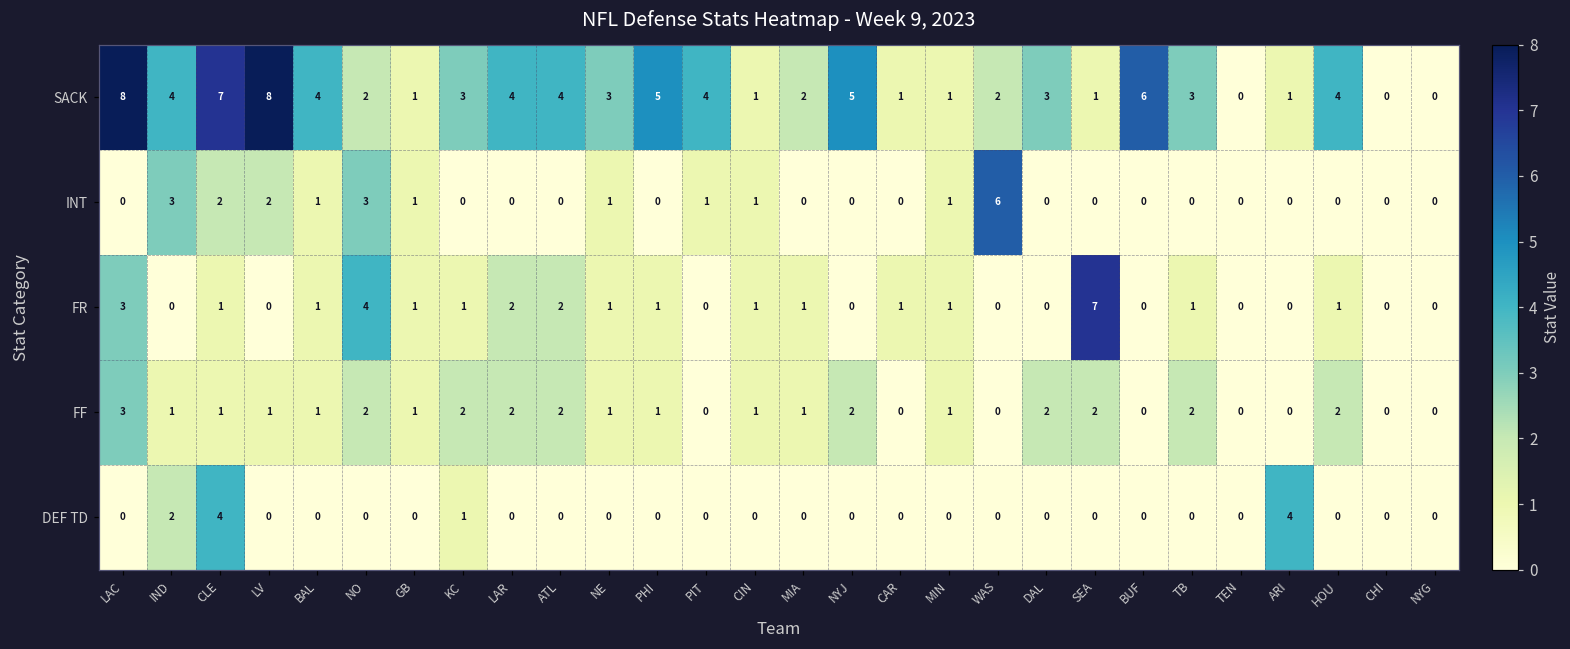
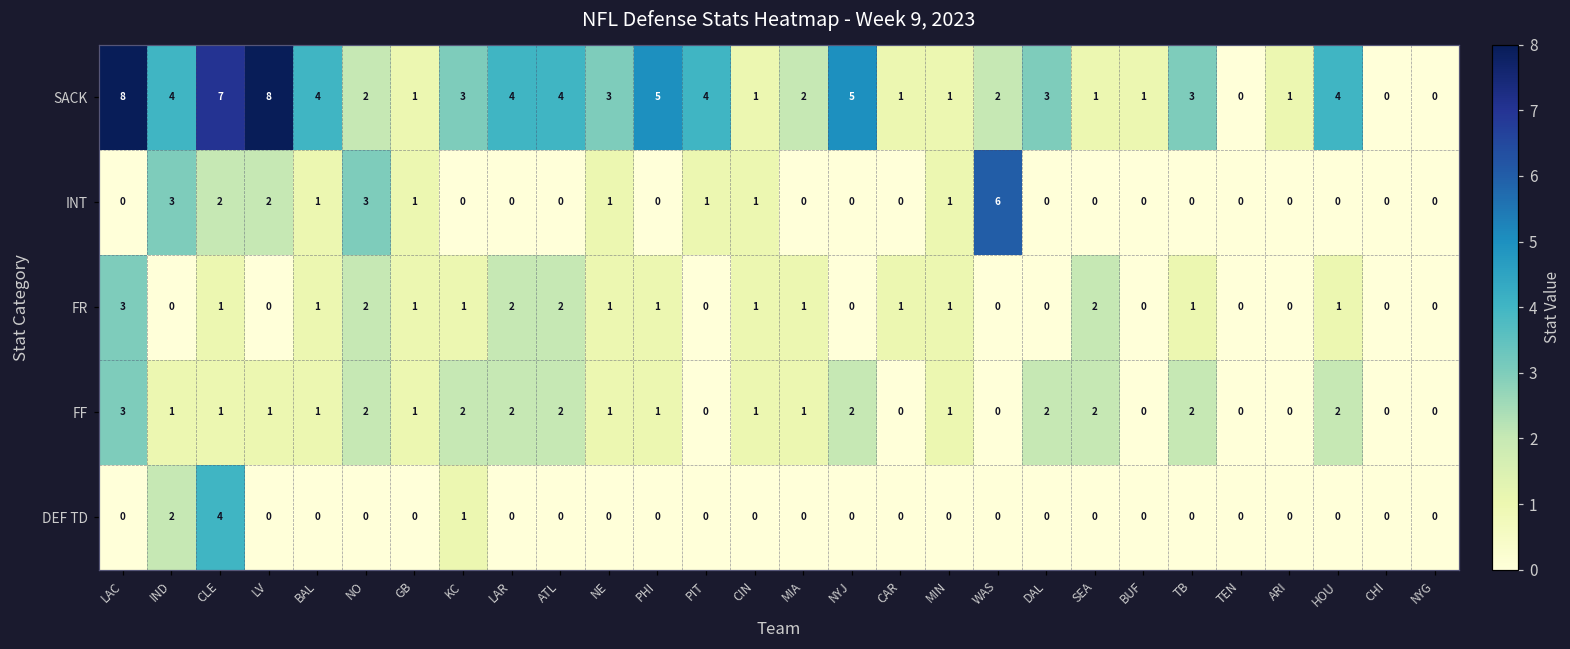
SACK, BUF: 6 -> 1
FR, NO: 4 -> 2
FR, SEA: 7 -> 2
DEF TD, ARI: 4 -> 0
